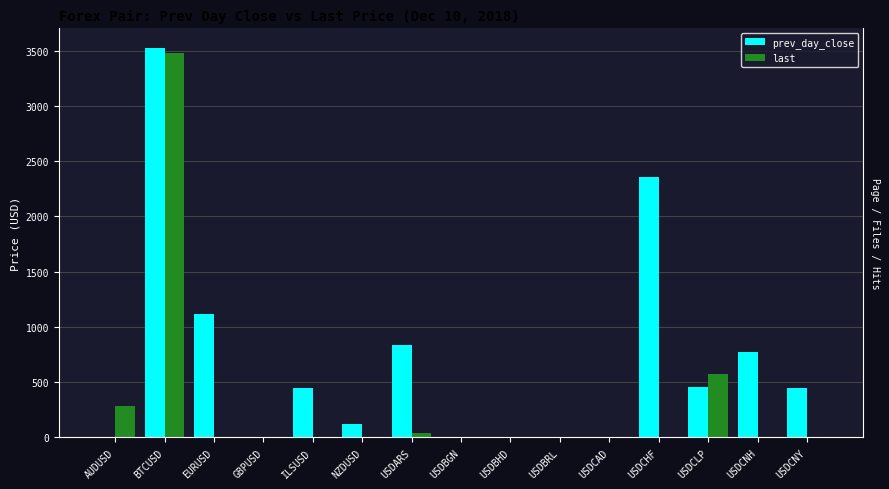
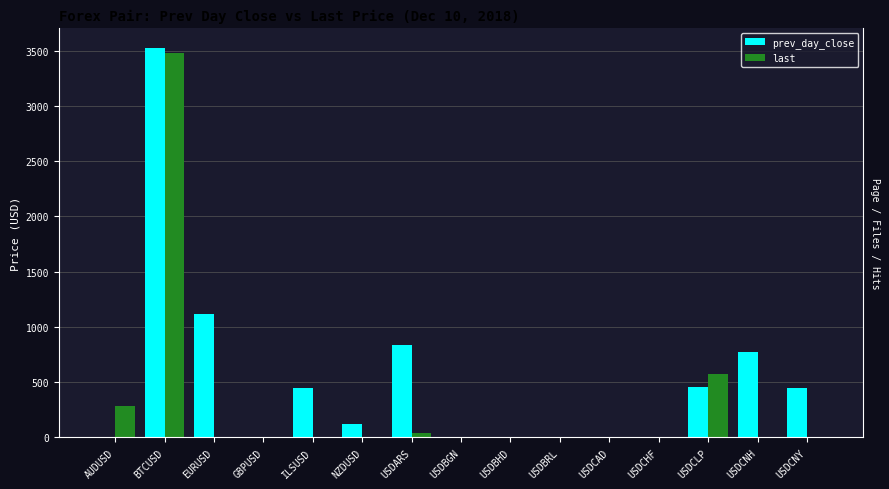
prev_day_close, USDCHF: 2350 -> 0
